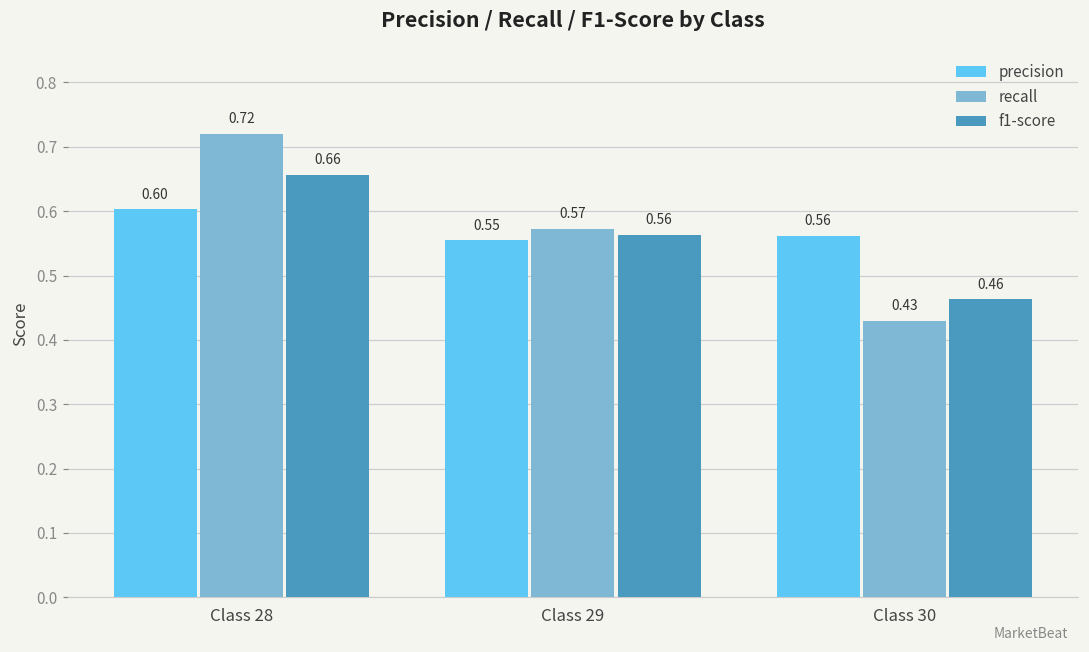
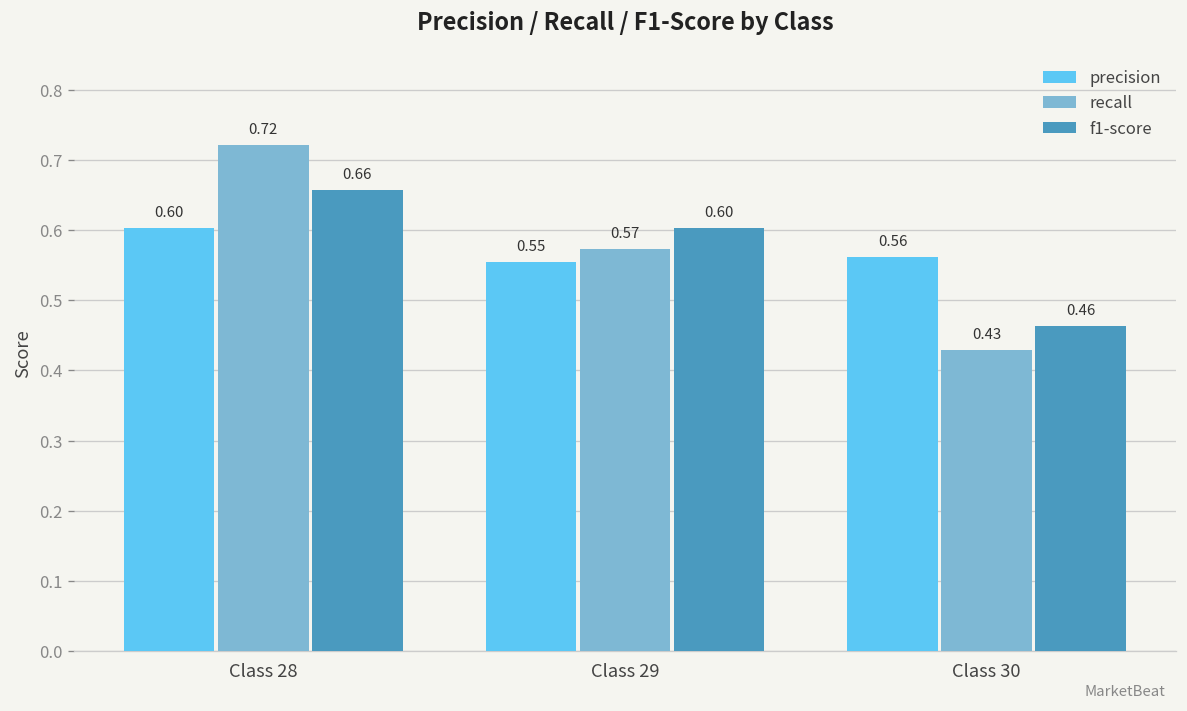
f1-score, Class 29: 0.56 -> 0.60
